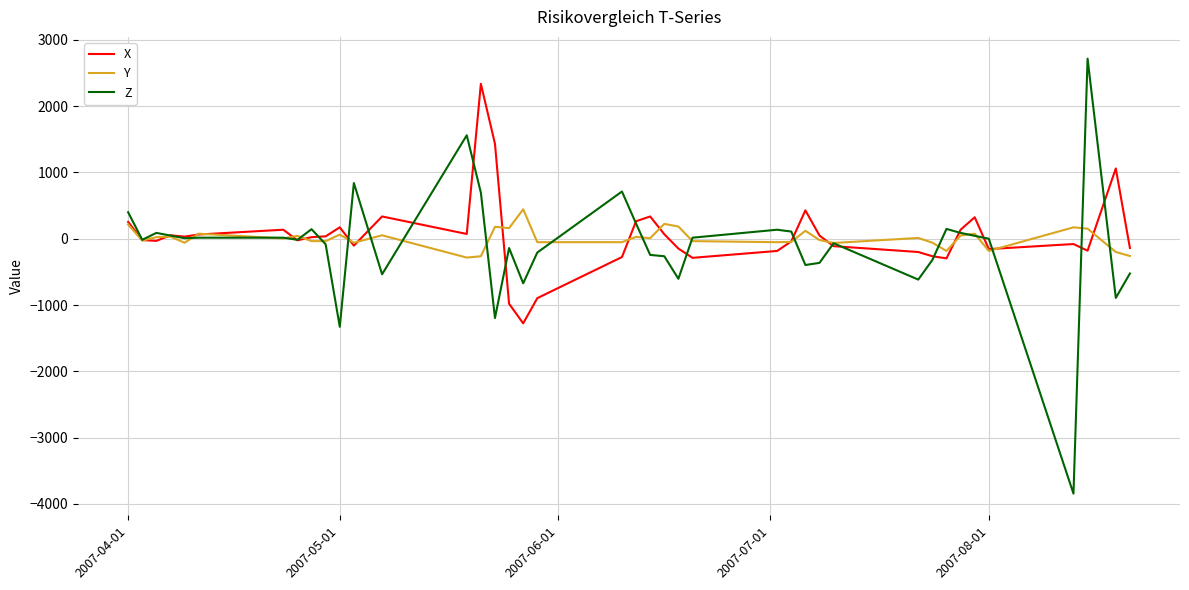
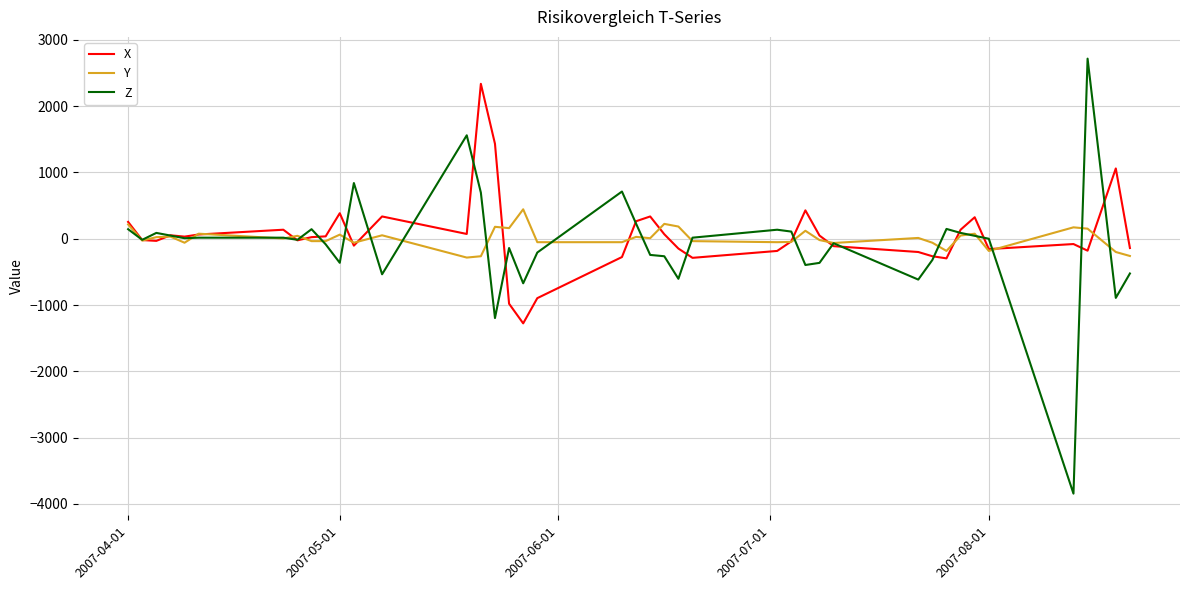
Z, 2007-04-01: 400 -> 100
X, 2007-05-01: 200 -> 400
Z, 2007-05-01: -1300 -> -400
